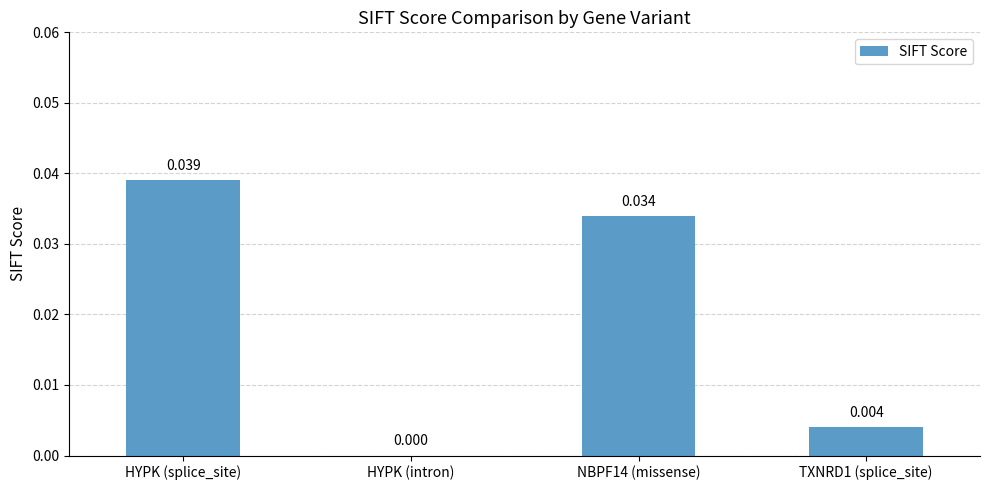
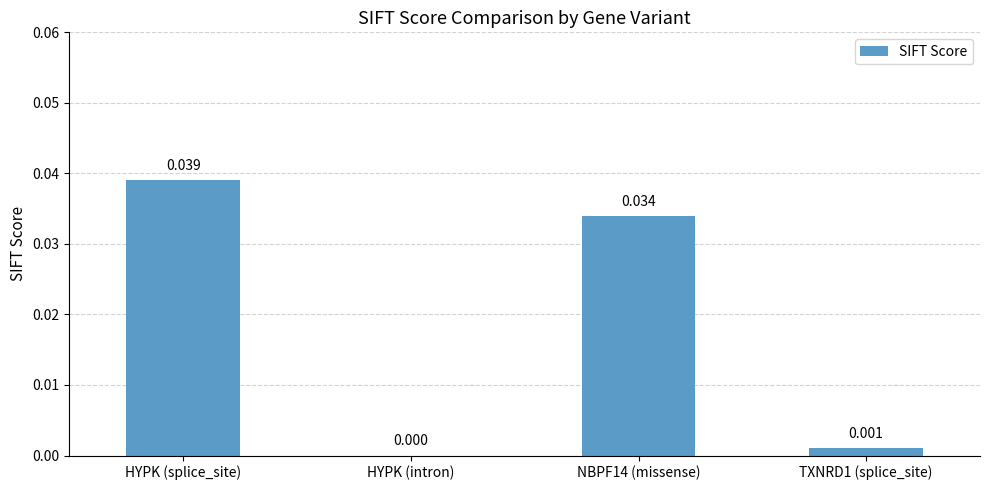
TXNRD1 (splice_site): 0.004 -> 0.001
